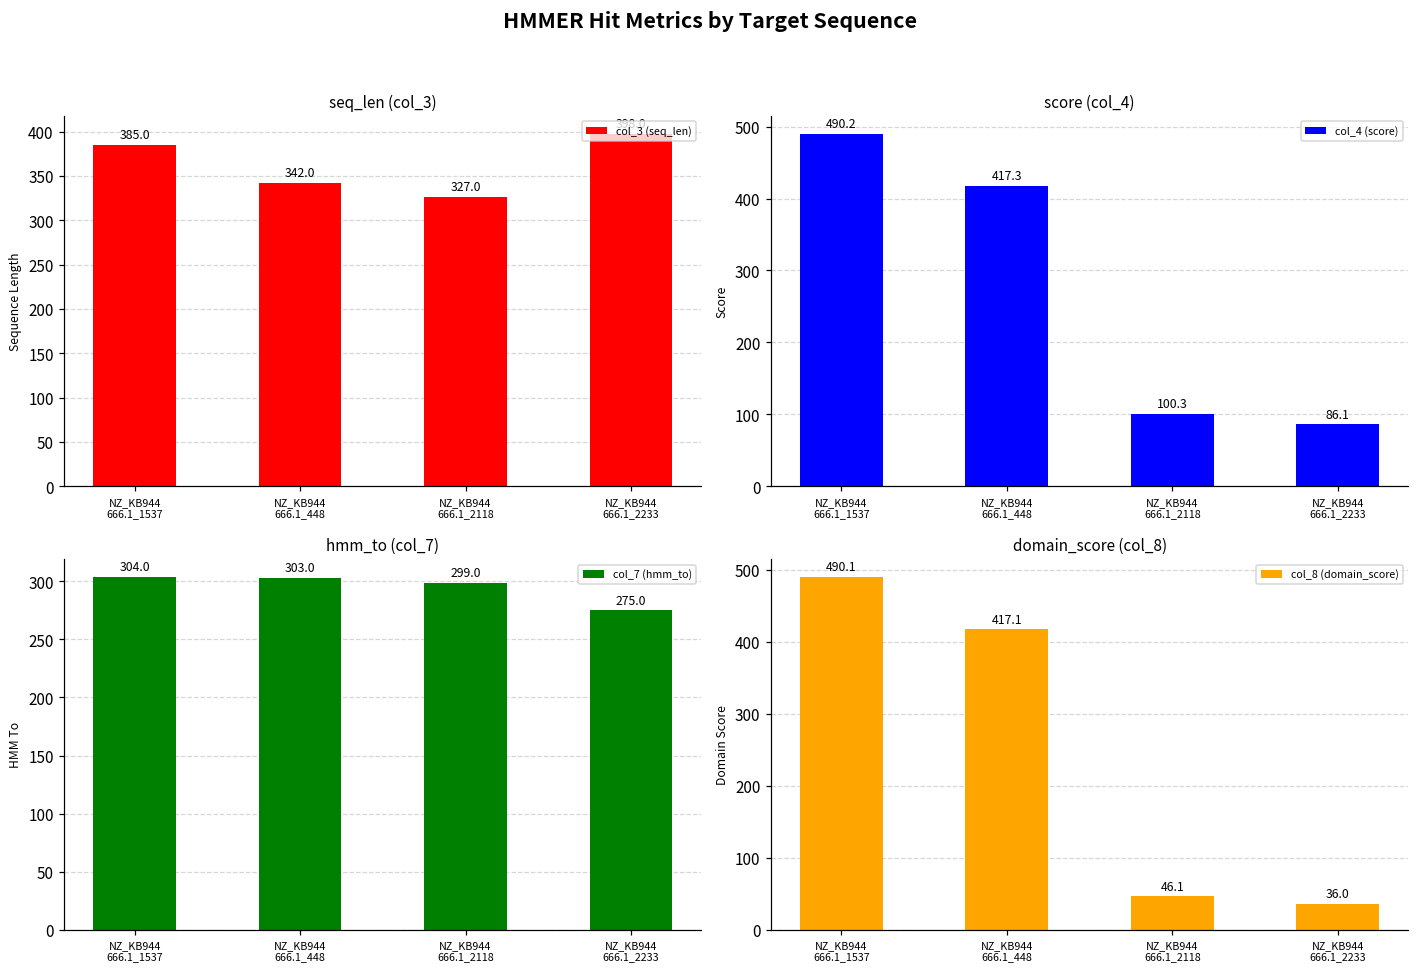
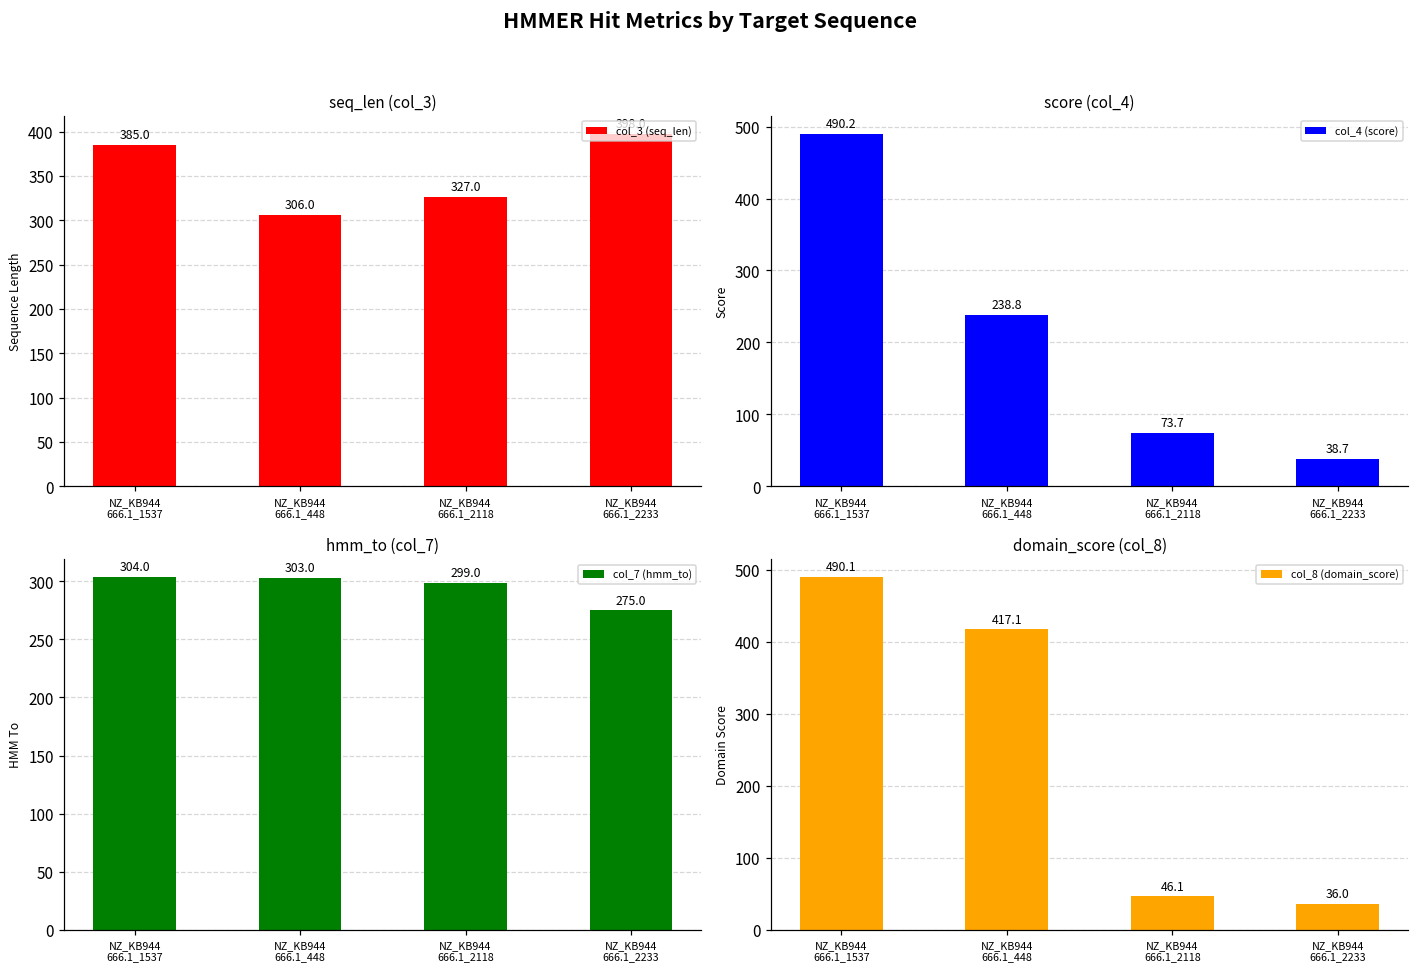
seq_len (col_3), NZ_KB944 666.1_448: 342.0 -> 306.0
score (col_4), NZ_KB944 666.1_448: 417.3 -> 238.8
score (col_4), NZ_KB944 666.1_2118: 100.3 -> 73.7
score (col_4), NZ_KB944 666.1_2233: 86.1 -> 38.7
